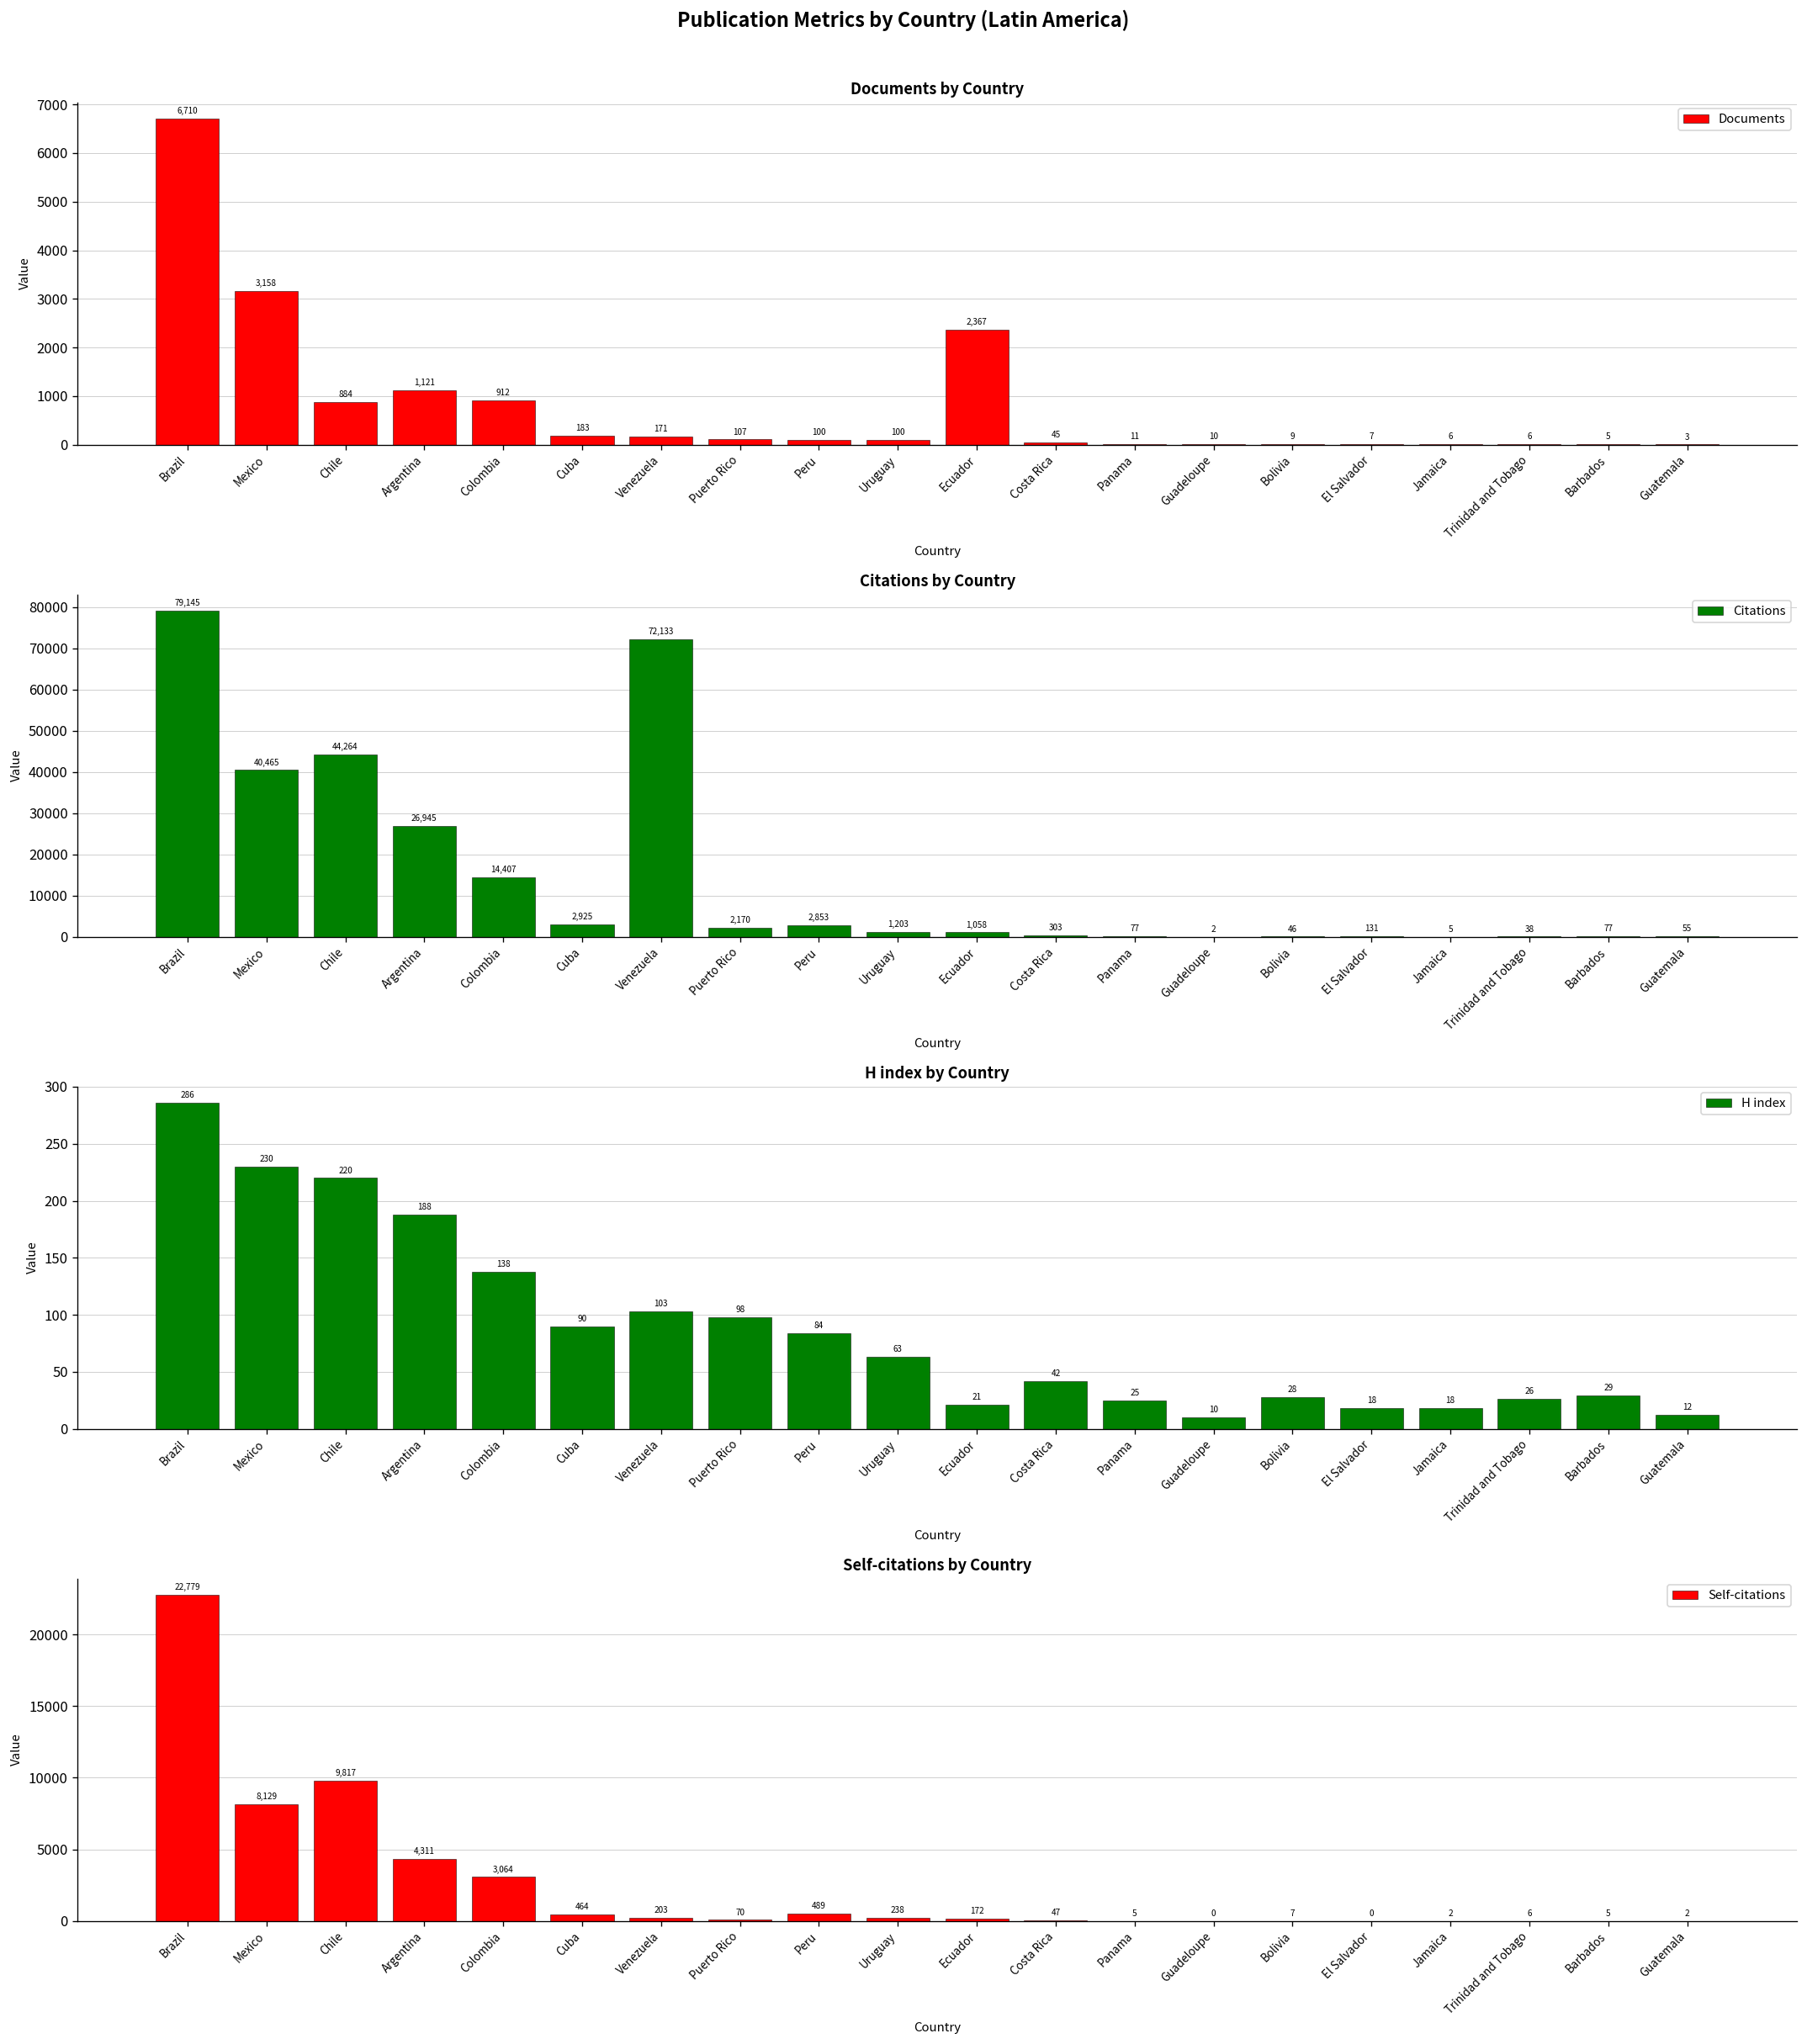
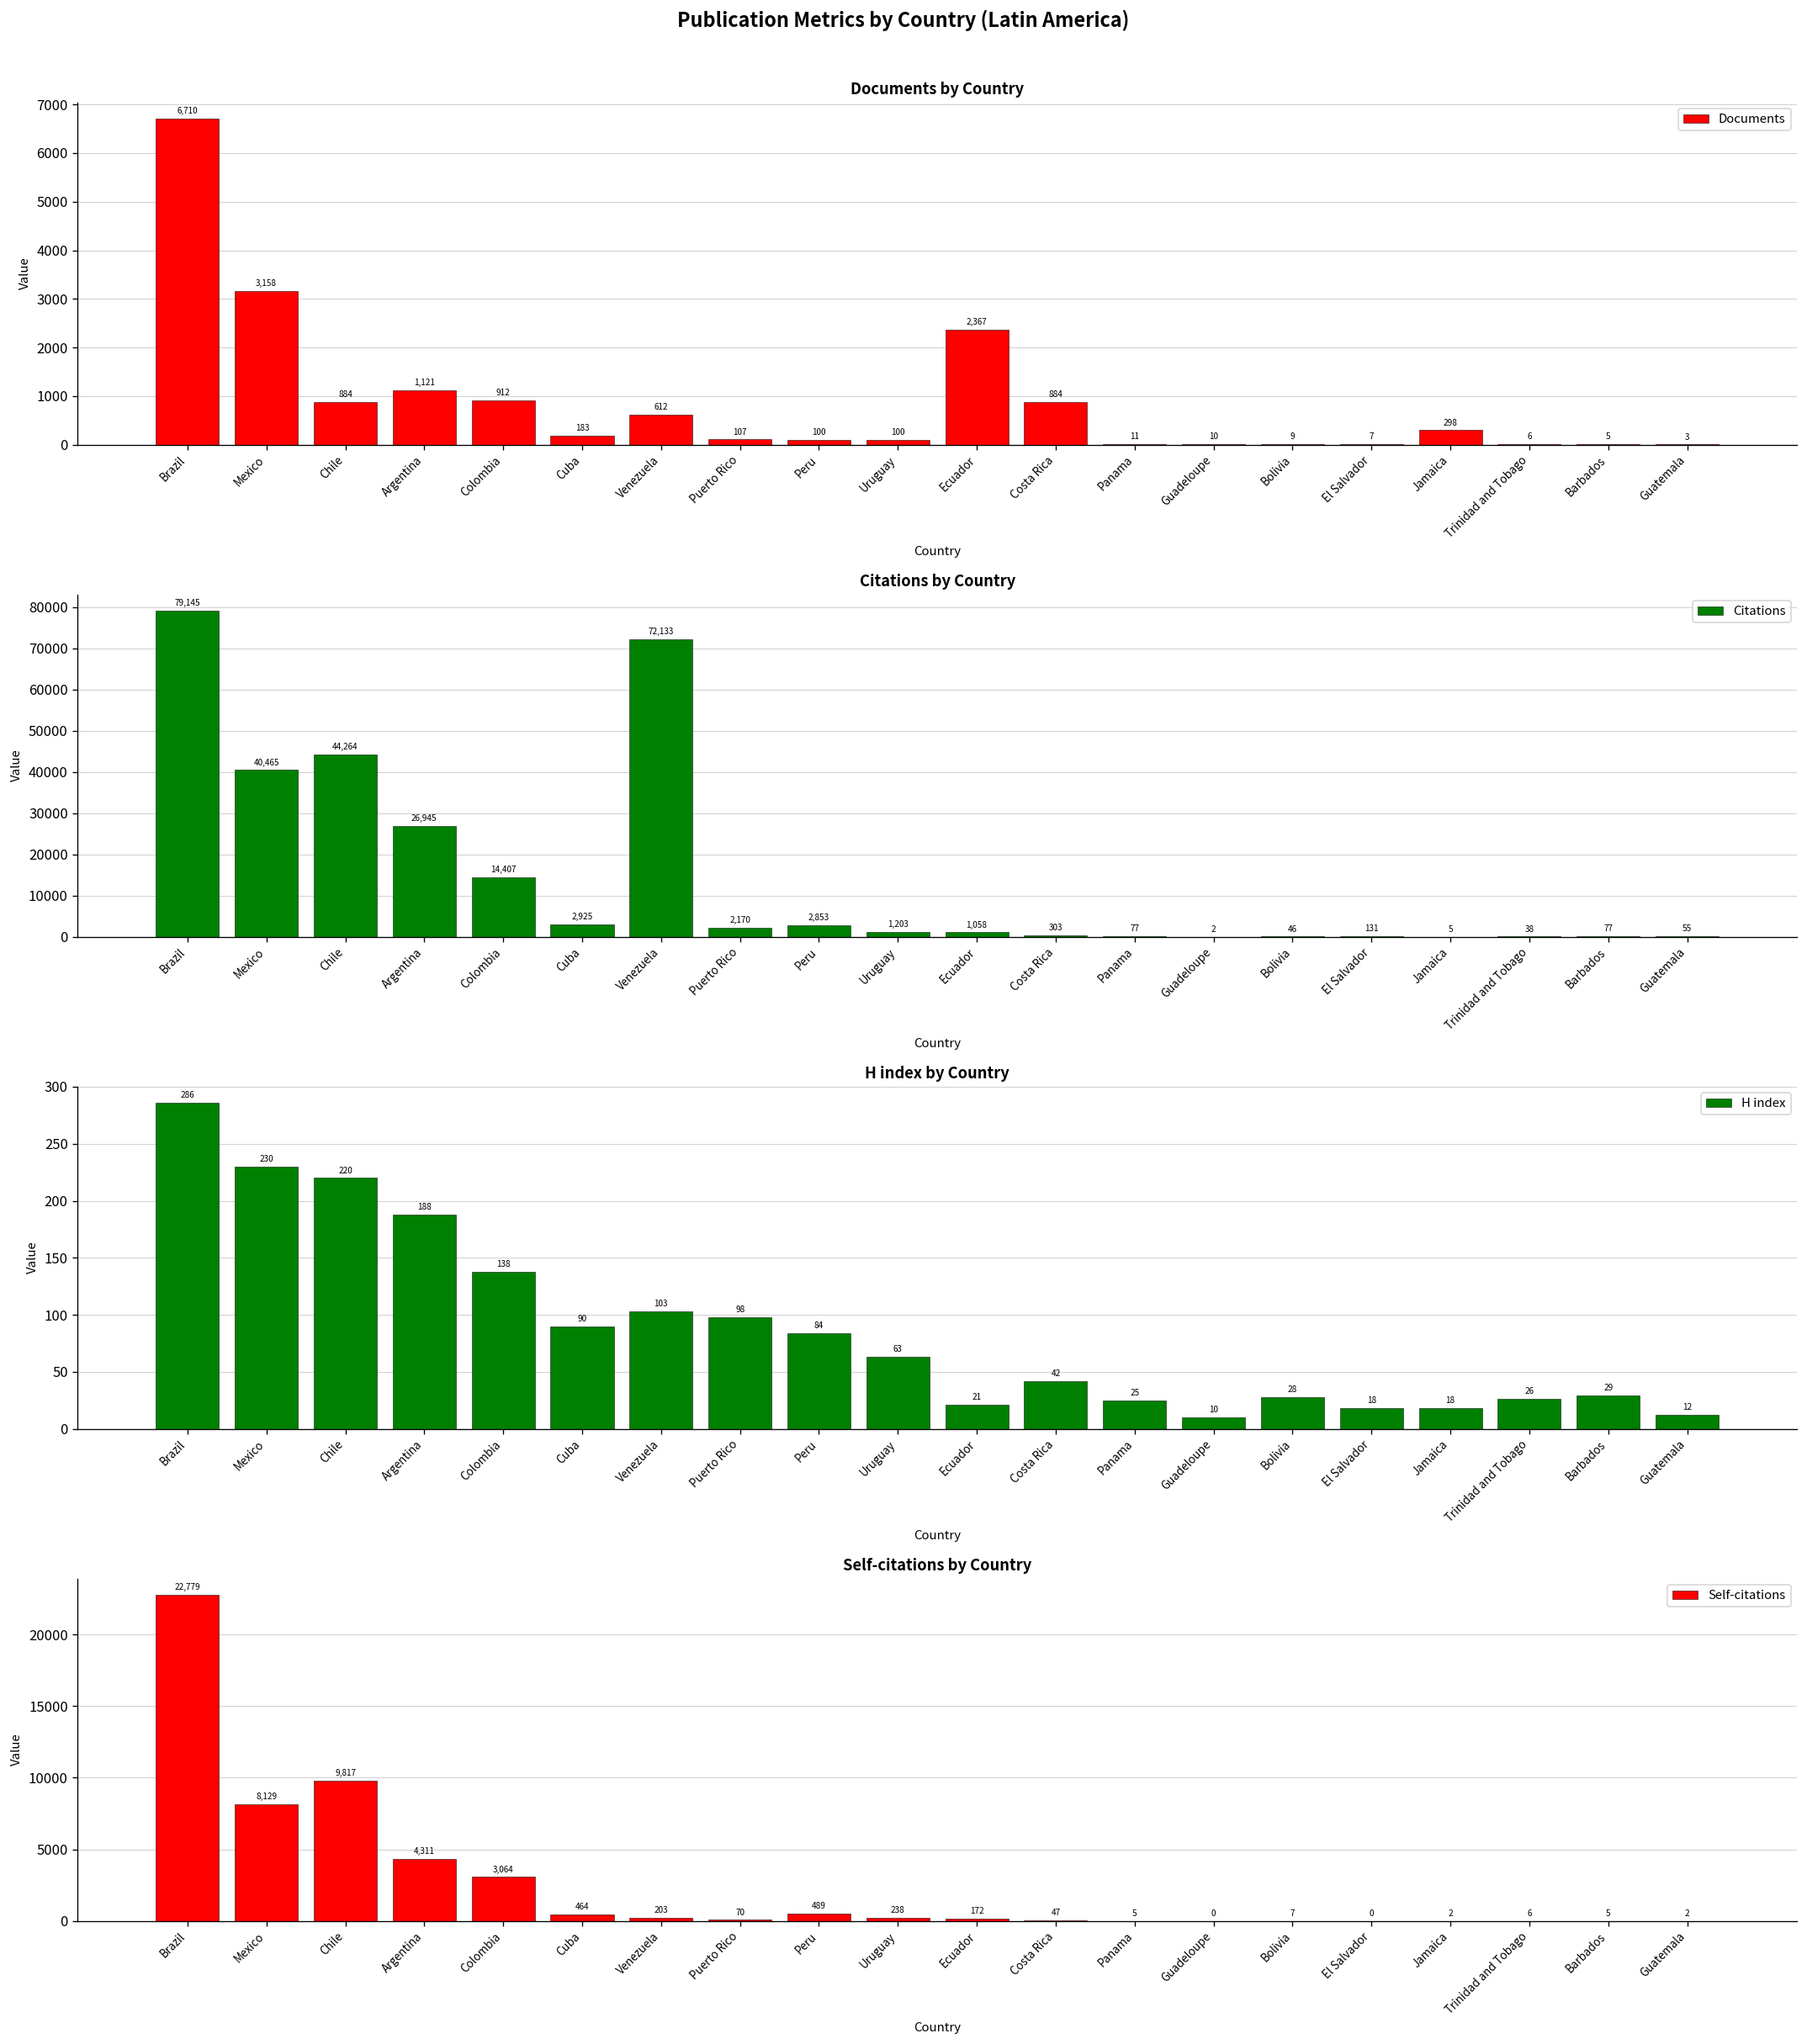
Documents by Country, Venezuela: 171 -> 612
Documents by Country, Costa Rica: 45 -> 884
Documents by Country, Jamaica: 6 -> 298
